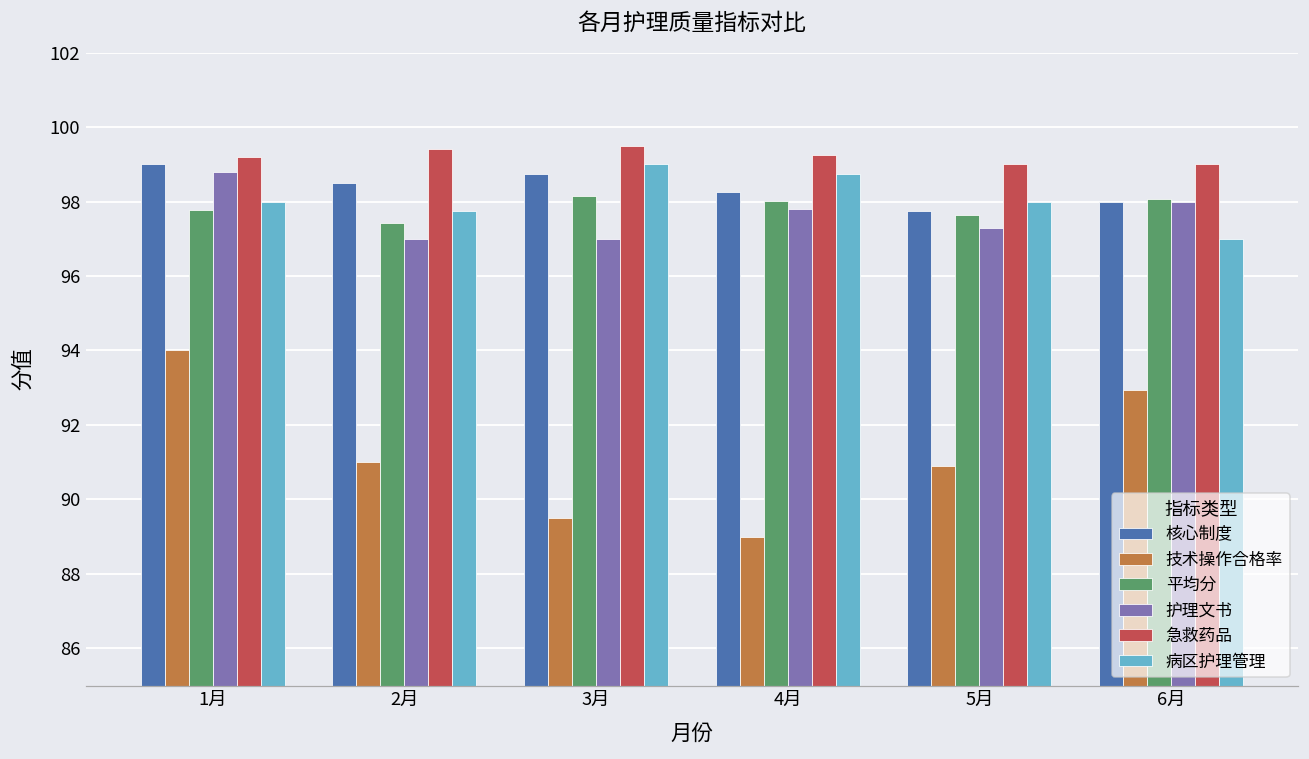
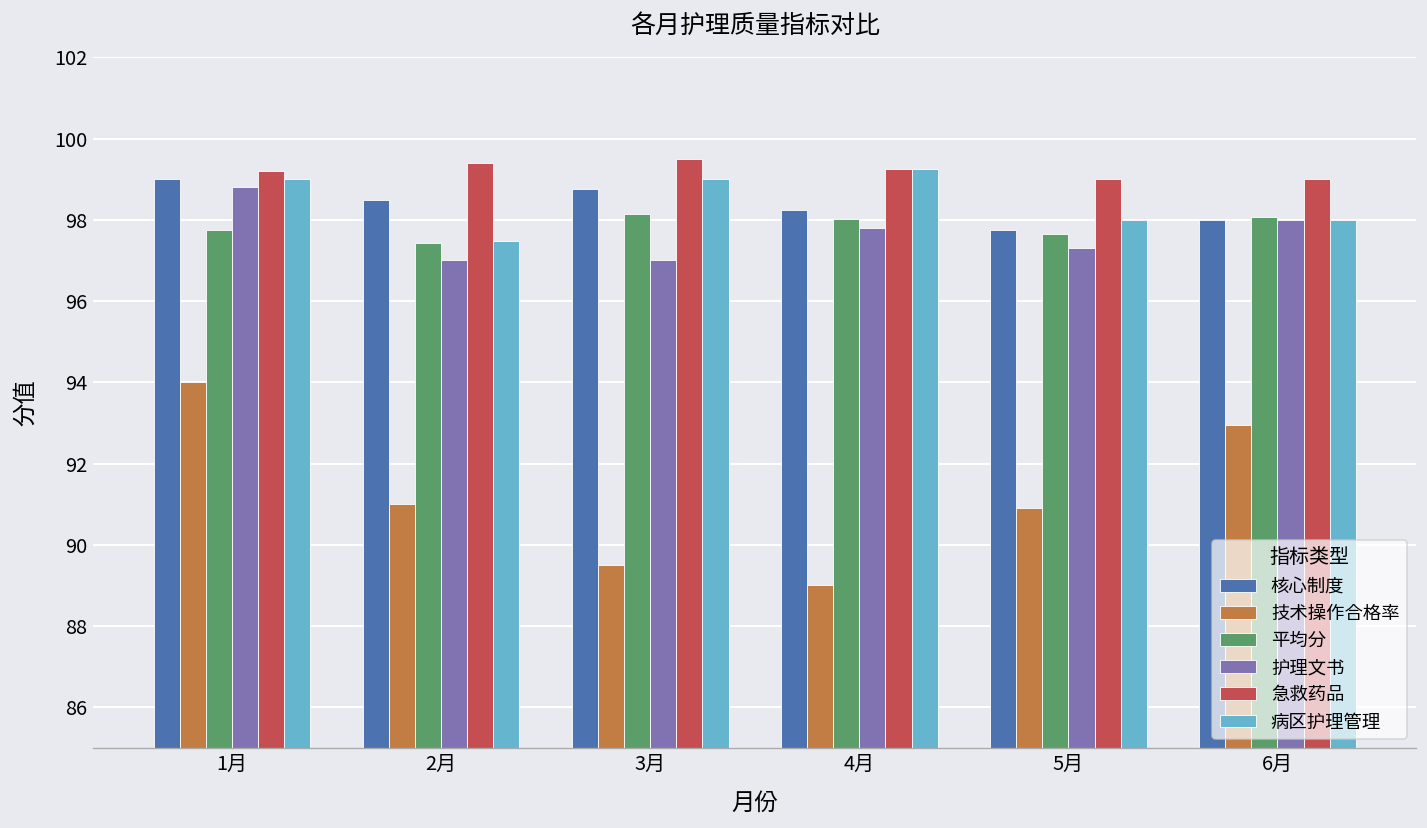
病区护理管理, 1月: 98 -> 99
病区护理管理, 2月: 97.8 -> 97.5
病区护理管理, 4月: 98.8 -> 99.3
病区护理管理, 6月: 97 -> 98
